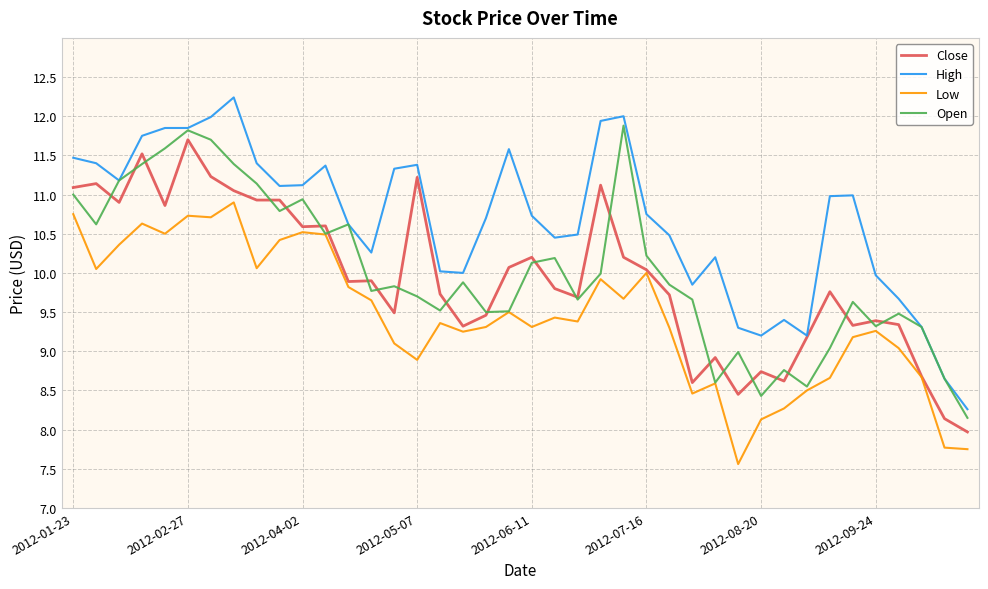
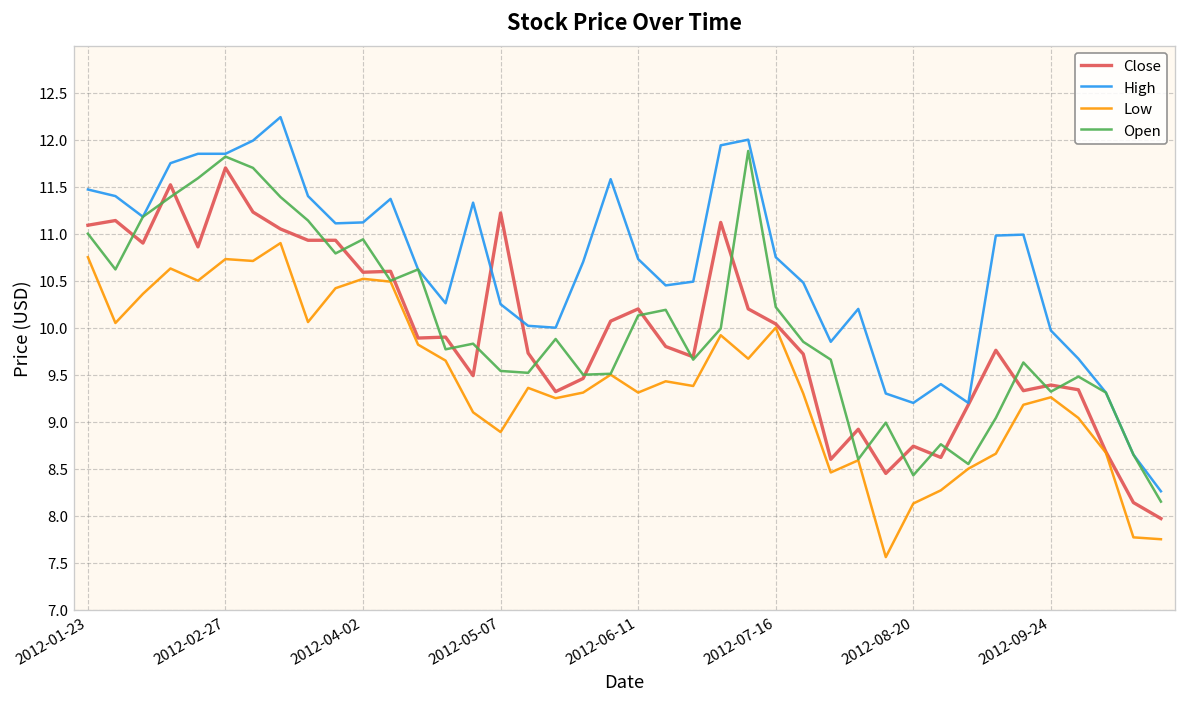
High, 2012-05-07: 11.4 -> 10.3
Open, 2012-05-07: 9.7 -> 9.5
